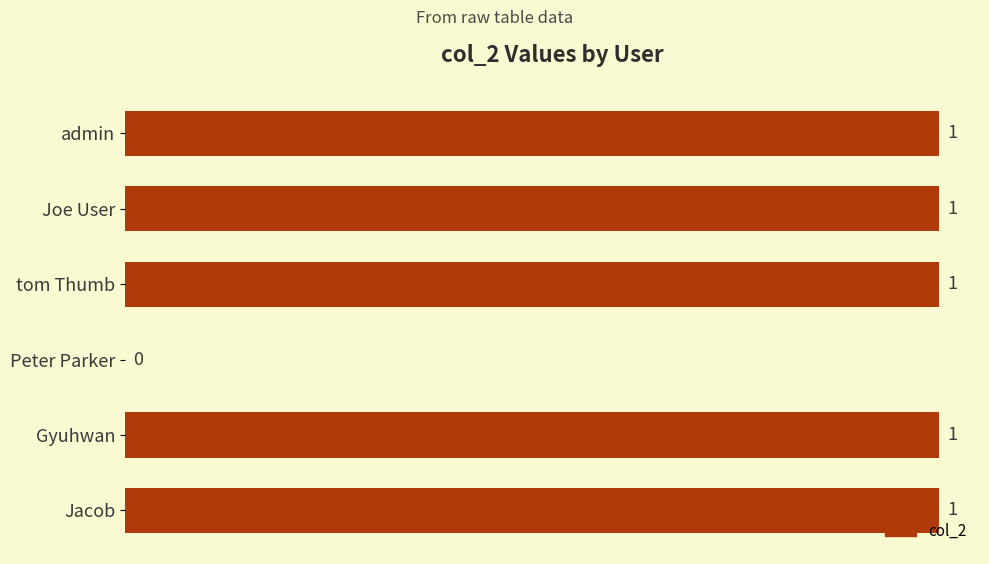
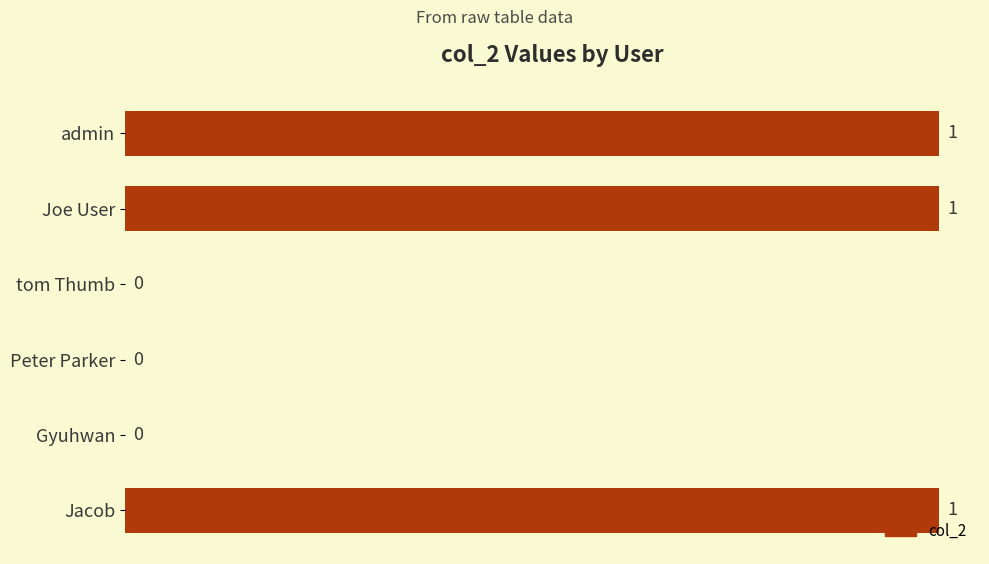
tom Thumb: 1 -> 0
Gyuhwan: 1 -> 0
